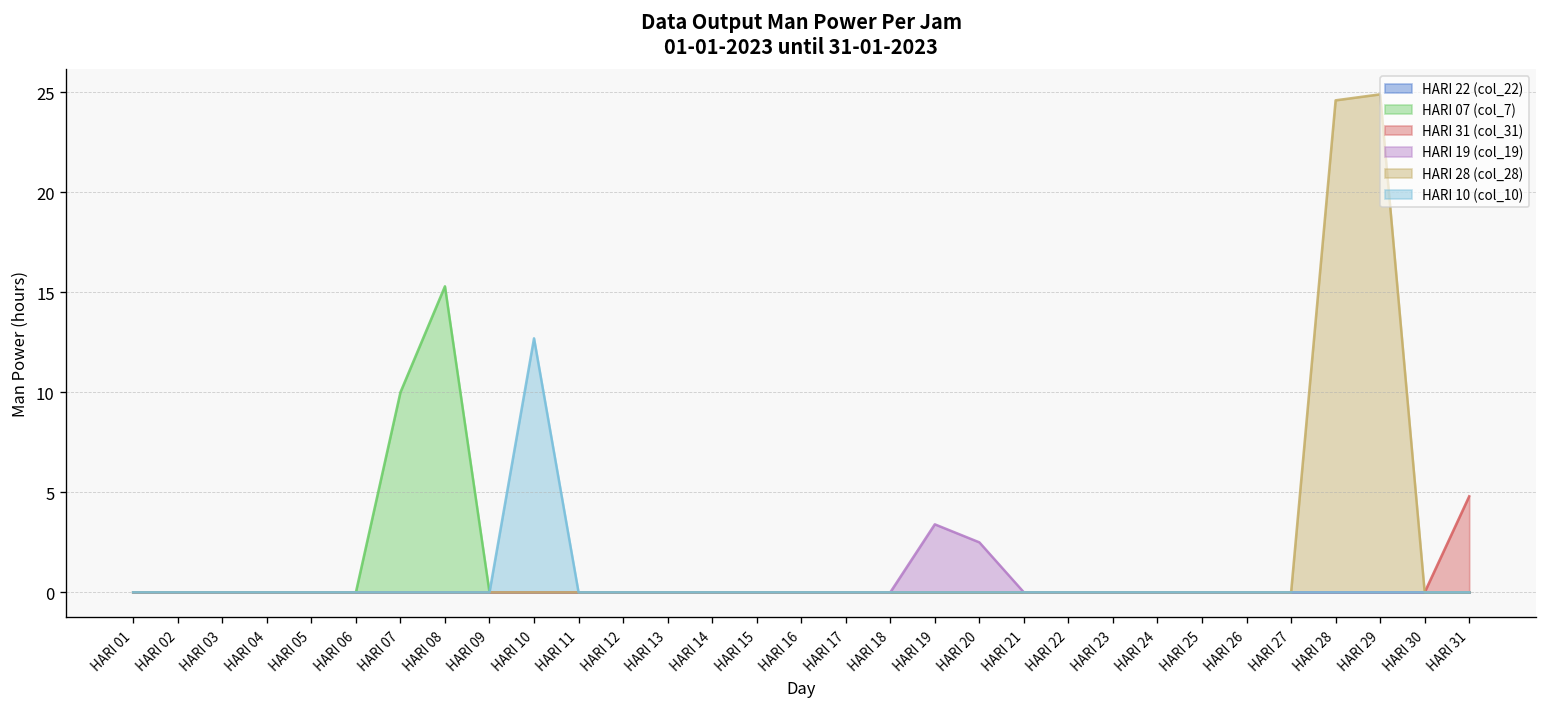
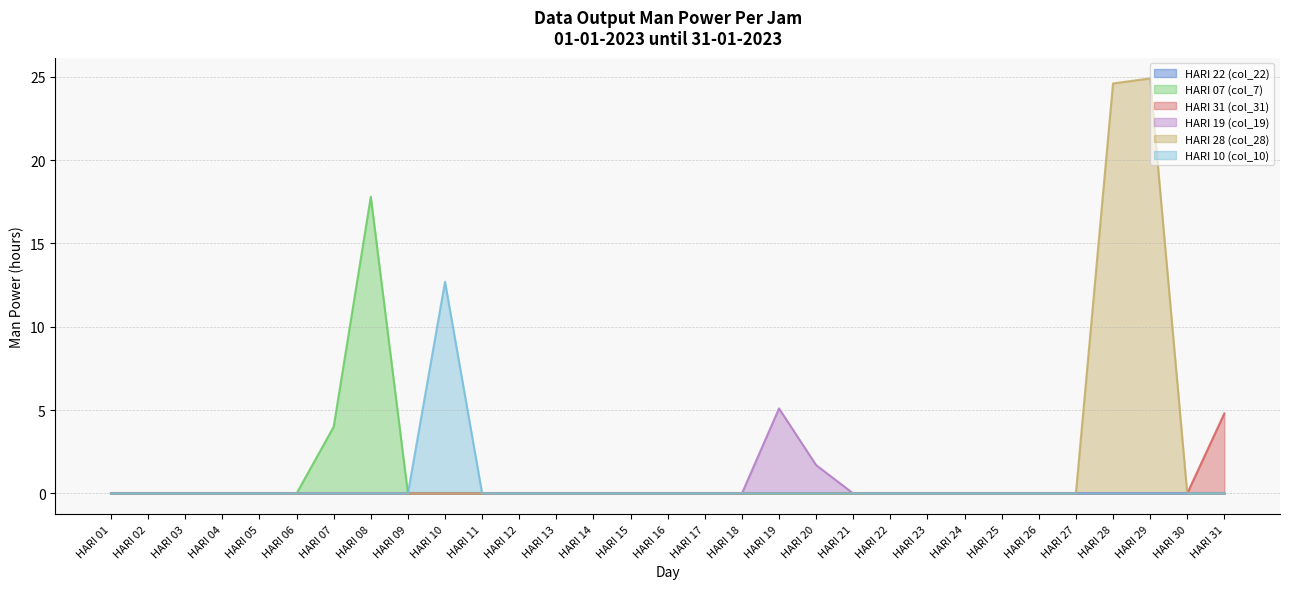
HARI 07 (col_7), HARI 07: 10 -> 4
HARI 07 (col_7), HARI 08: 15.3 -> 17.8
HARI 19 (col_19), HARI 19: 3.4 -> 5.1
HARI 19 (col_19), HARI 20: 2.5 -> 1.7
